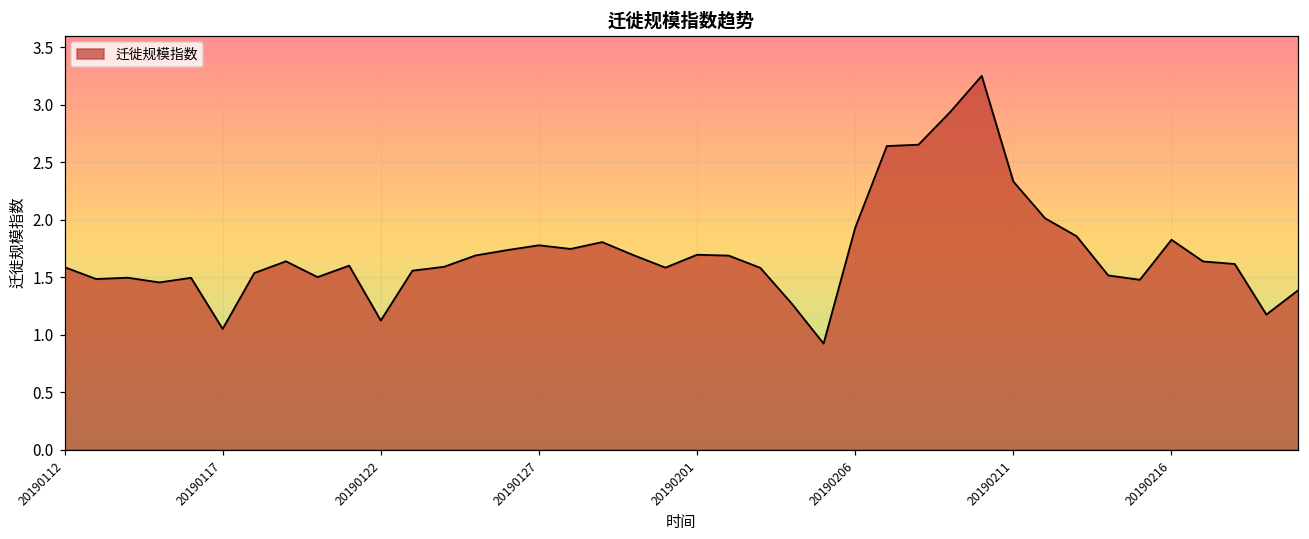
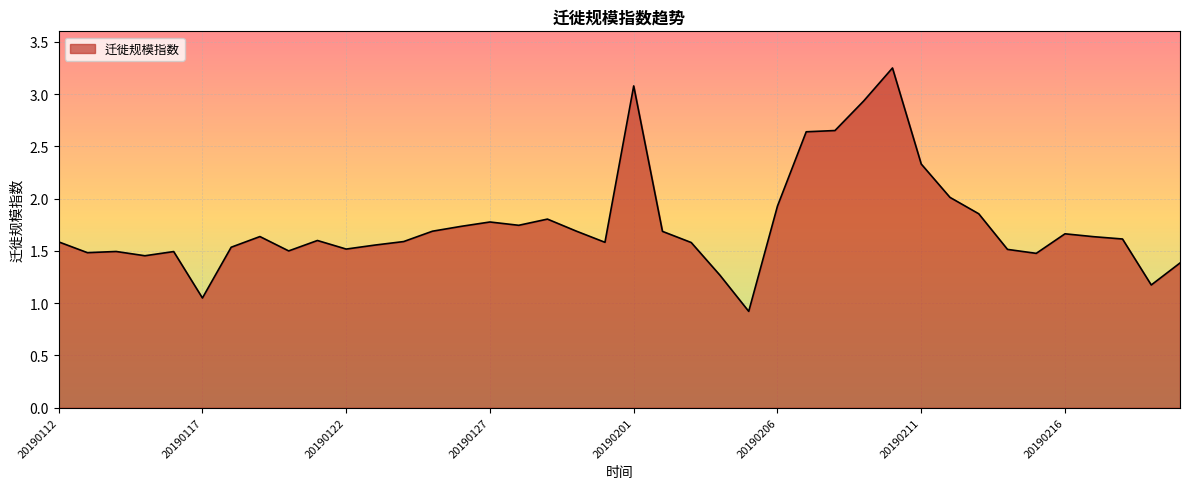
20190122: 1.12 -> 1.52
20190201: 1.69 -> 3.08
20190216: 1.82 -> 1.66
